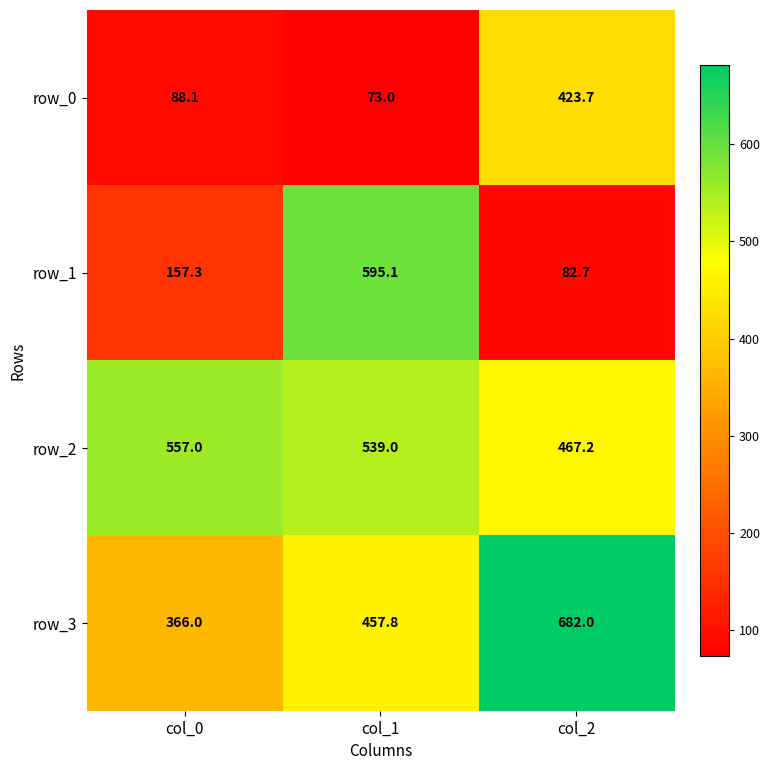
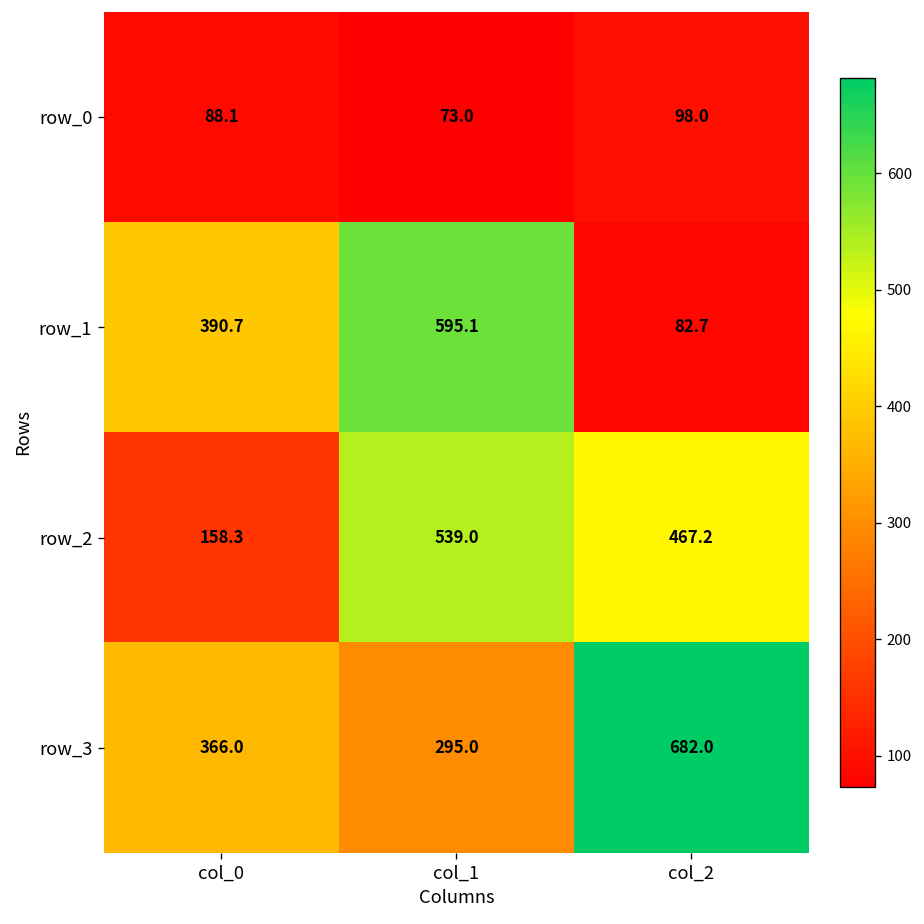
row_0, col_2: 423.7 -> 98.0
row_1, col_0: 157.3 -> 390.7
row_2, col_0: 557.0 -> 158.3
row_3, col_1: 457.8 -> 295.0
